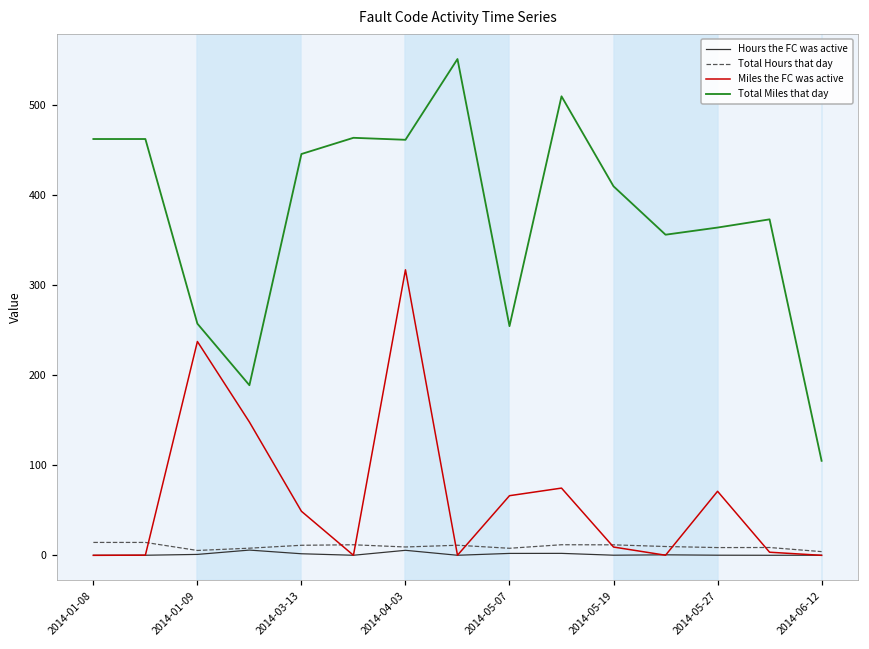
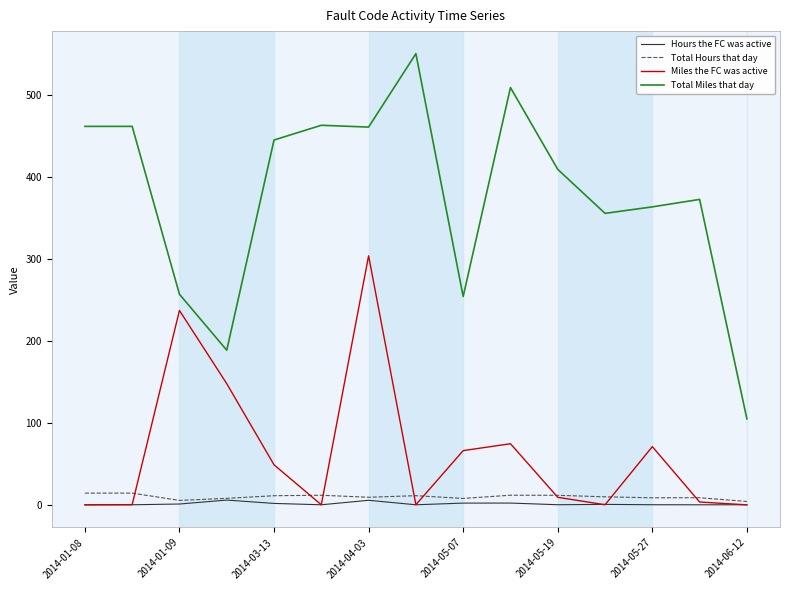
Miles the FC was active, 2014-04-03: 320 -> 300
